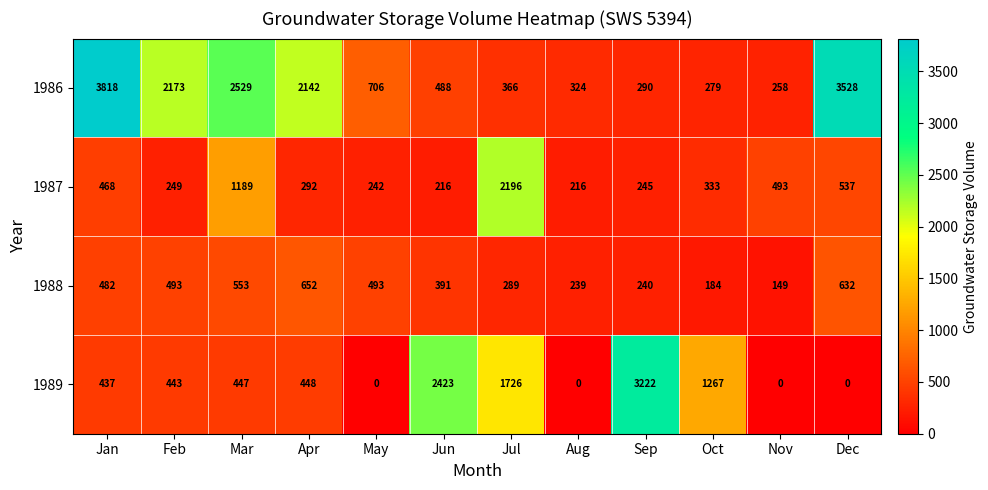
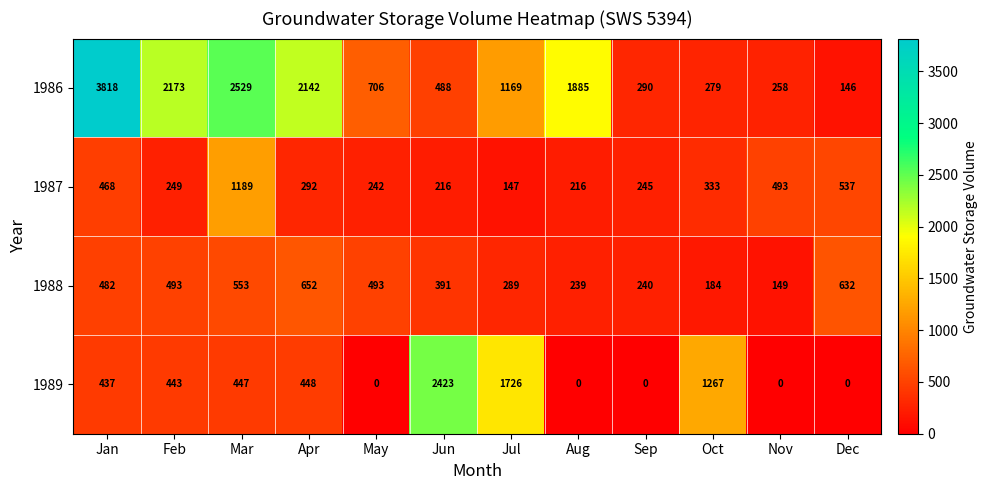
1986, Jul: 366 -> 1169
1986, Aug: 324 -> 1885
1986, Dec: 3528 -> 146
1987, Jul: 2196 -> 147
1989, Sep: 3222 -> 0
